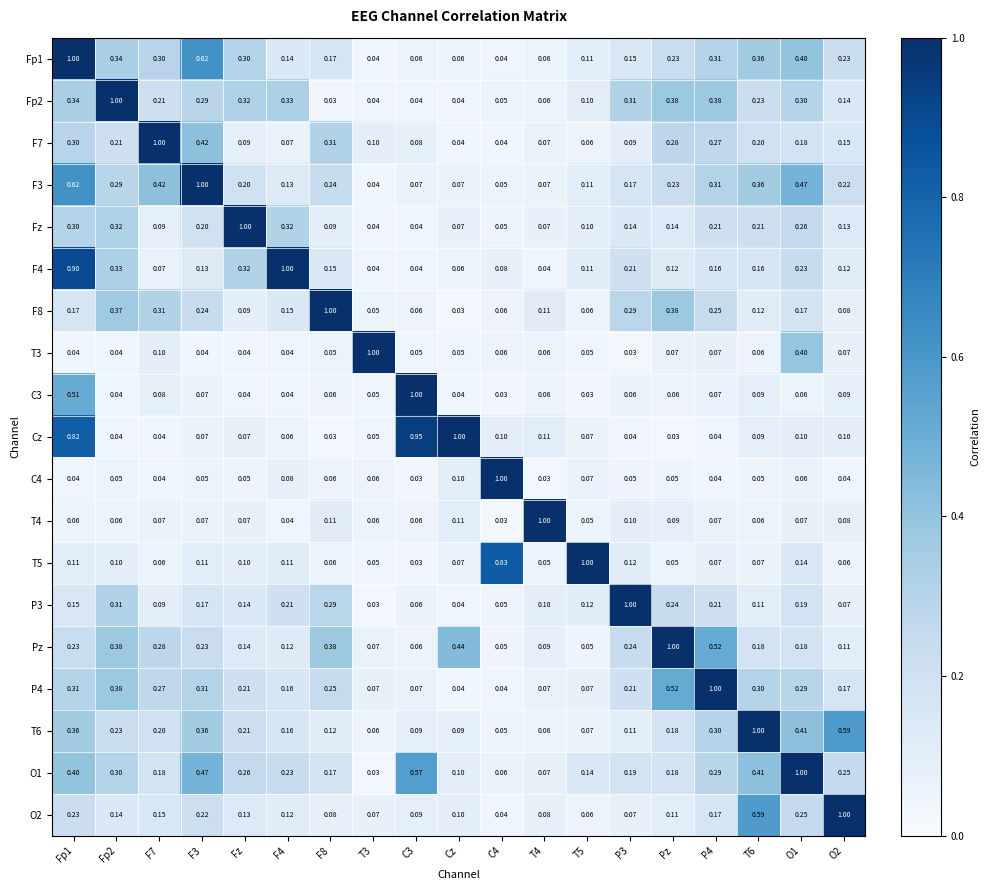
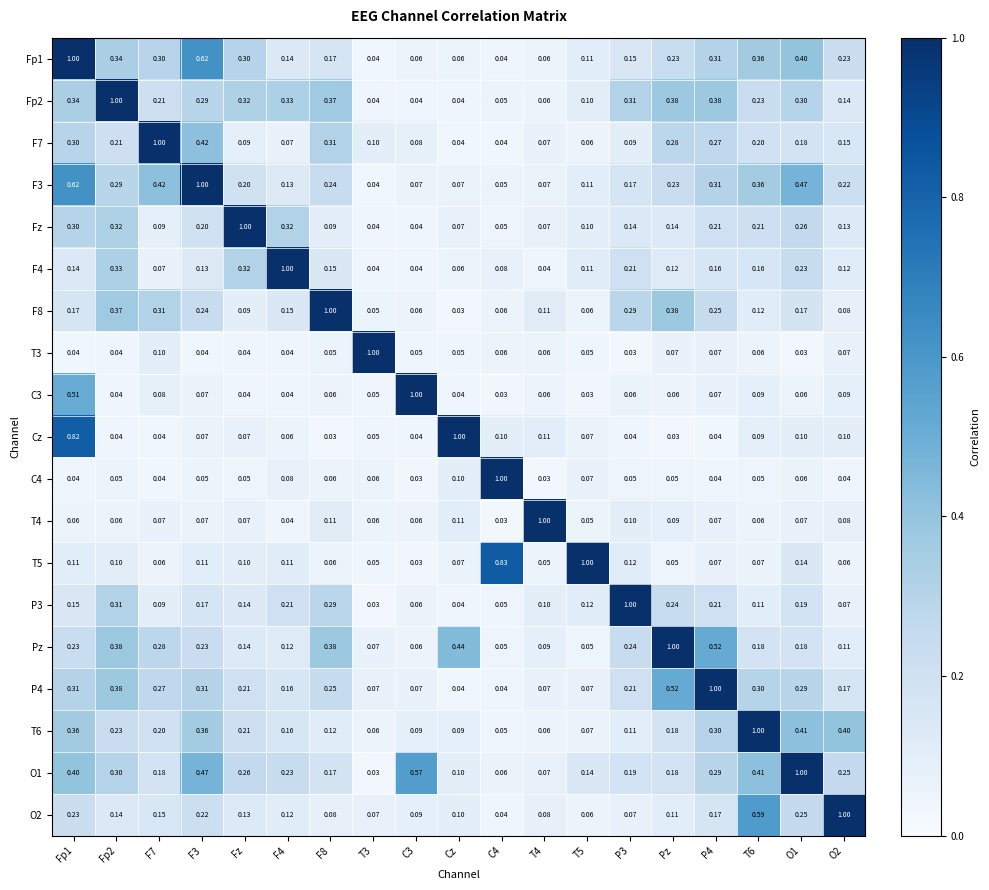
Fp2, F8: 0.03 -> 0.37
F4, Fp1: 0.90 -> 0.14
T3, O1: 0.40 -> 0.03
Cz, C3: 0.95 -> 0.04
T6, O2: 0.59 -> 0.40
